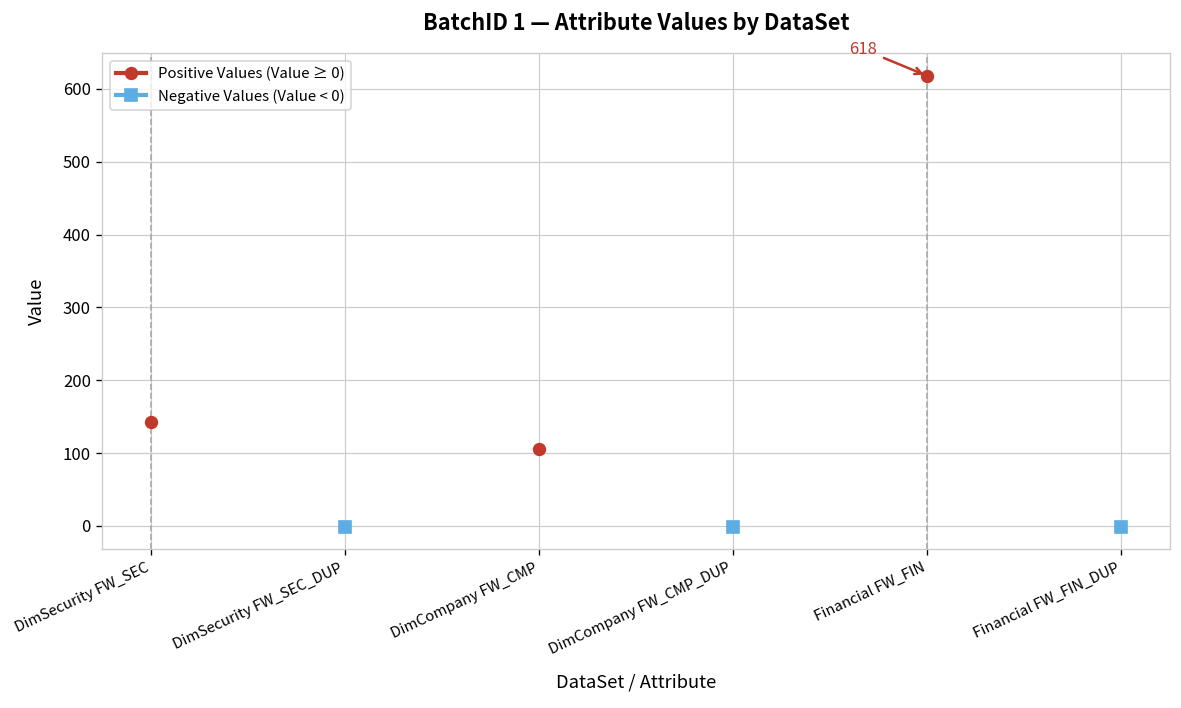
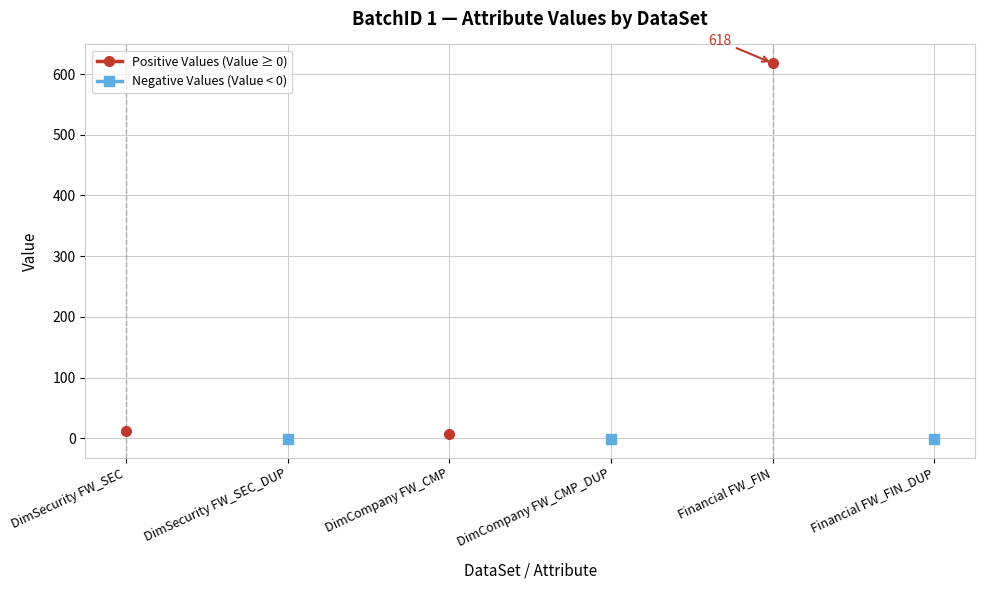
Positive Values (Value ≥ 0), DimSecurity FW_SEC: 140 -> 10
Positive Values (Value ≥ 0), DimCompany FW_CMP: 110 -> 10
